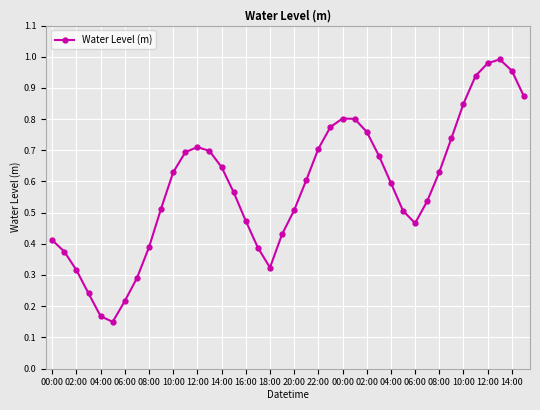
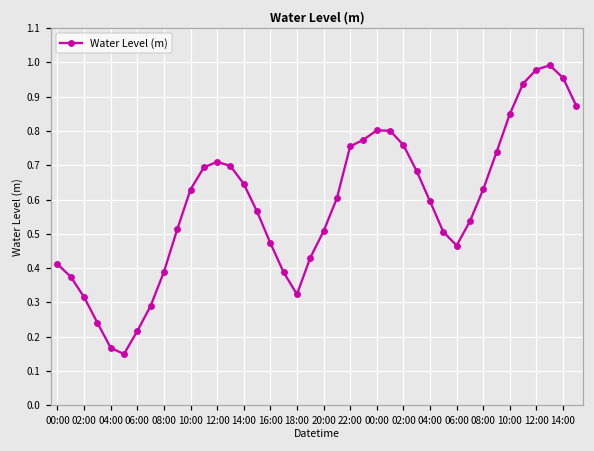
22:00: 0.70 -> 0.76
